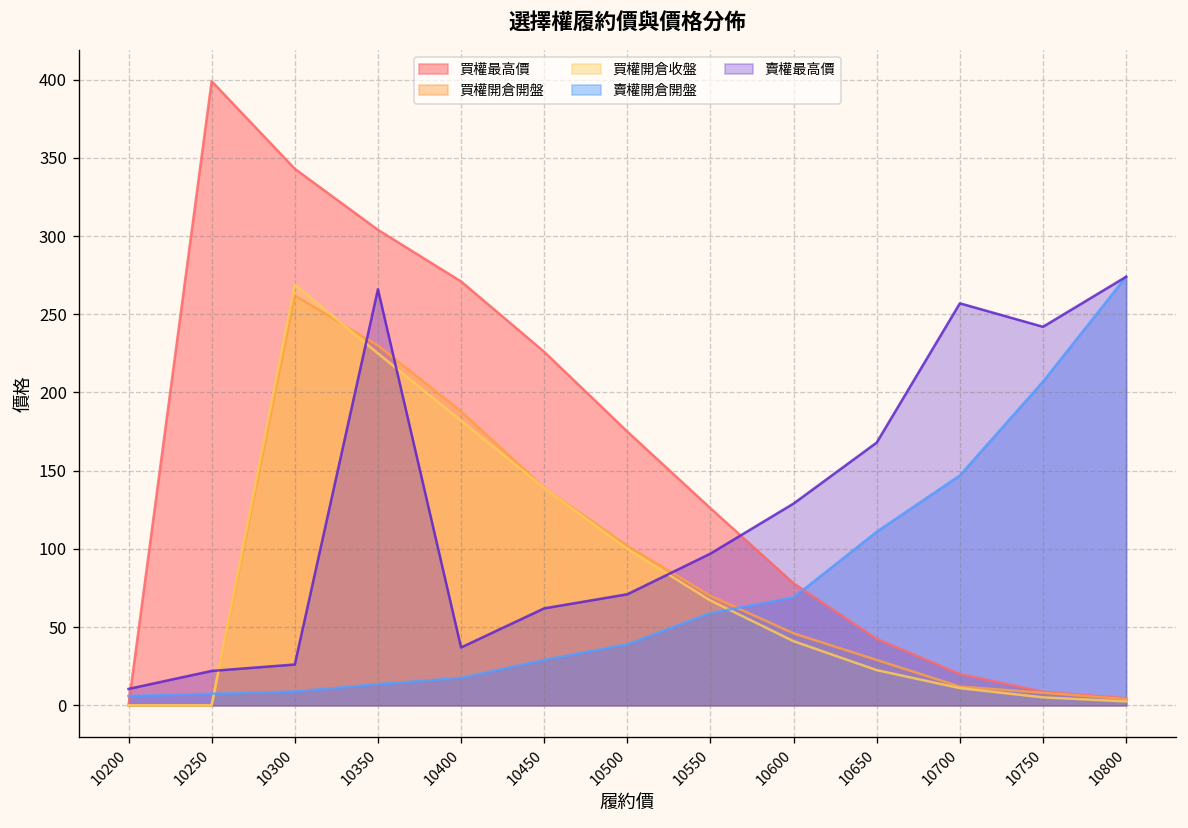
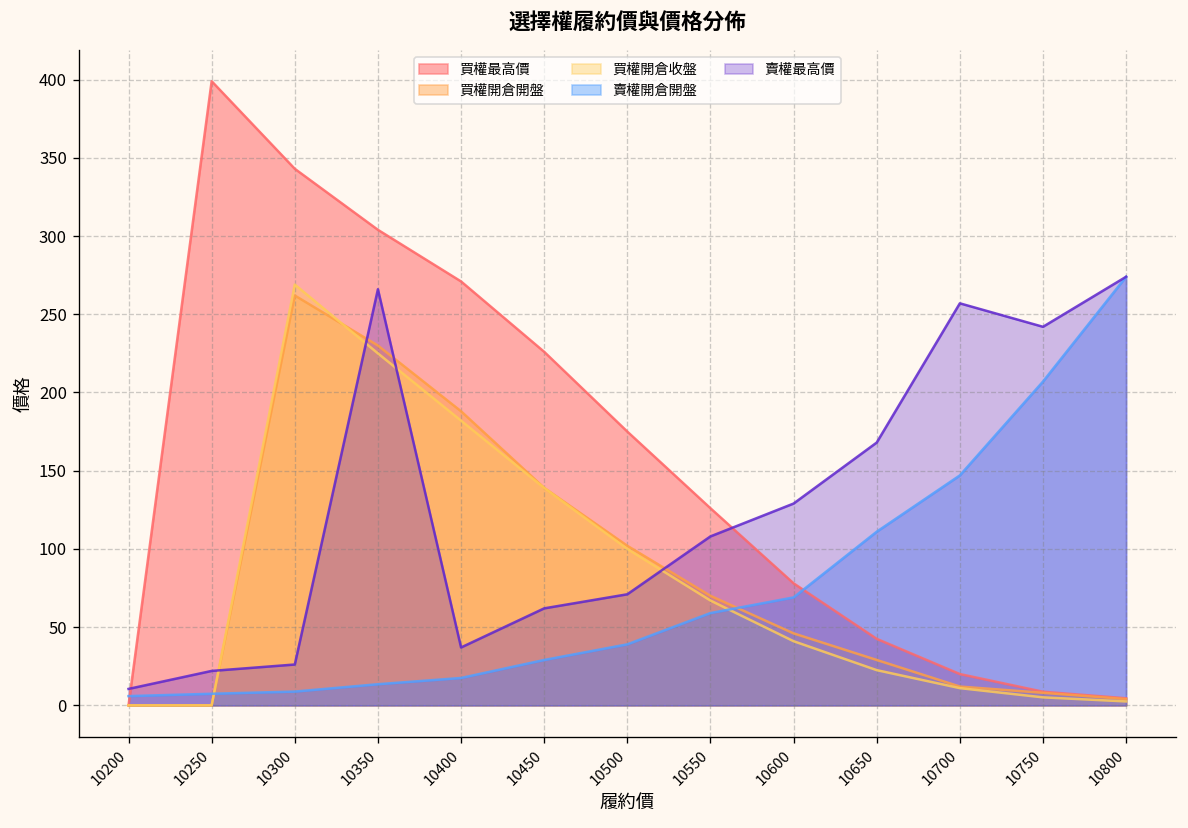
賣權最高價, 10550: 97 -> 108
